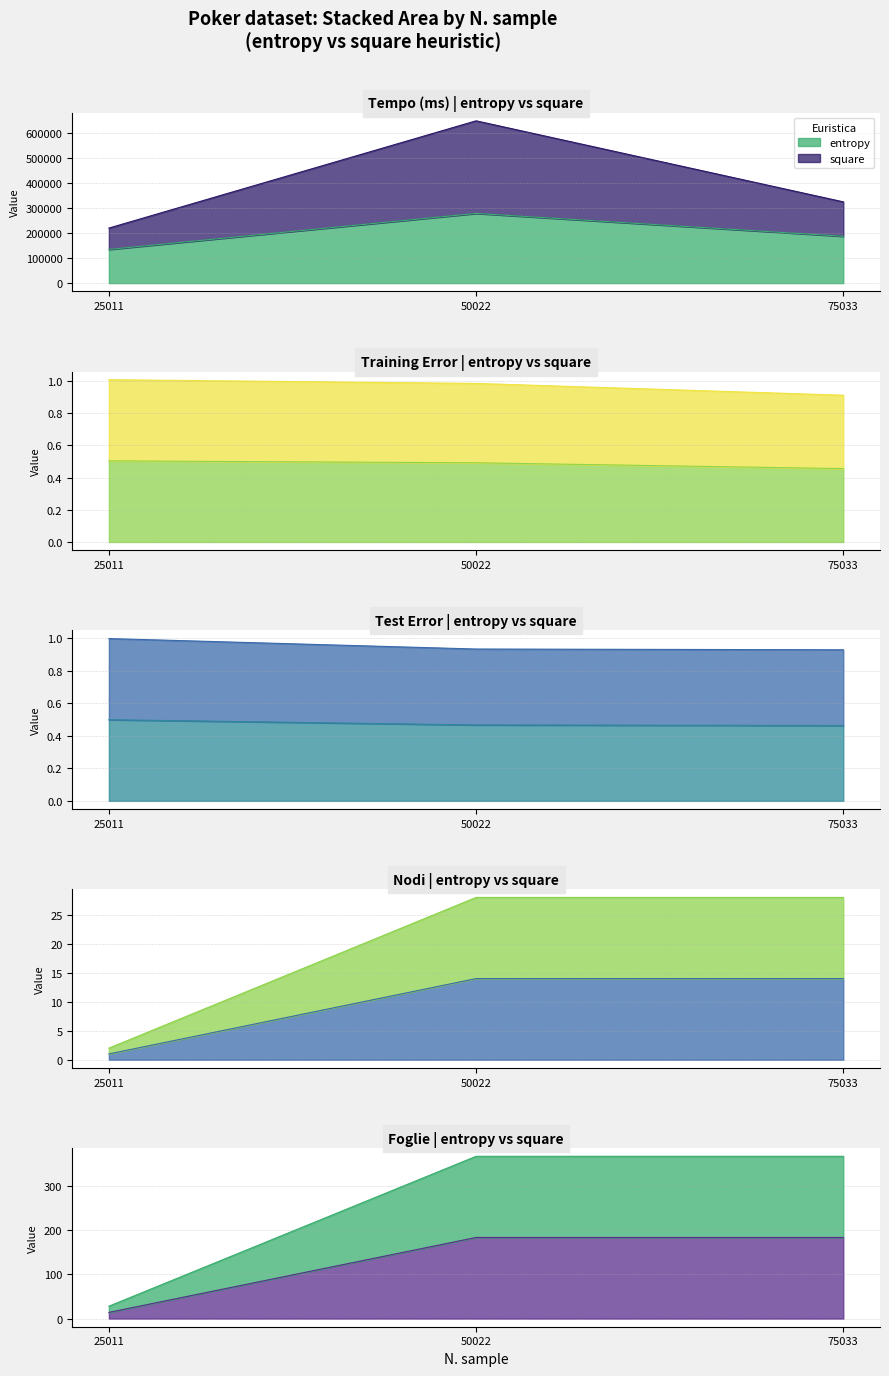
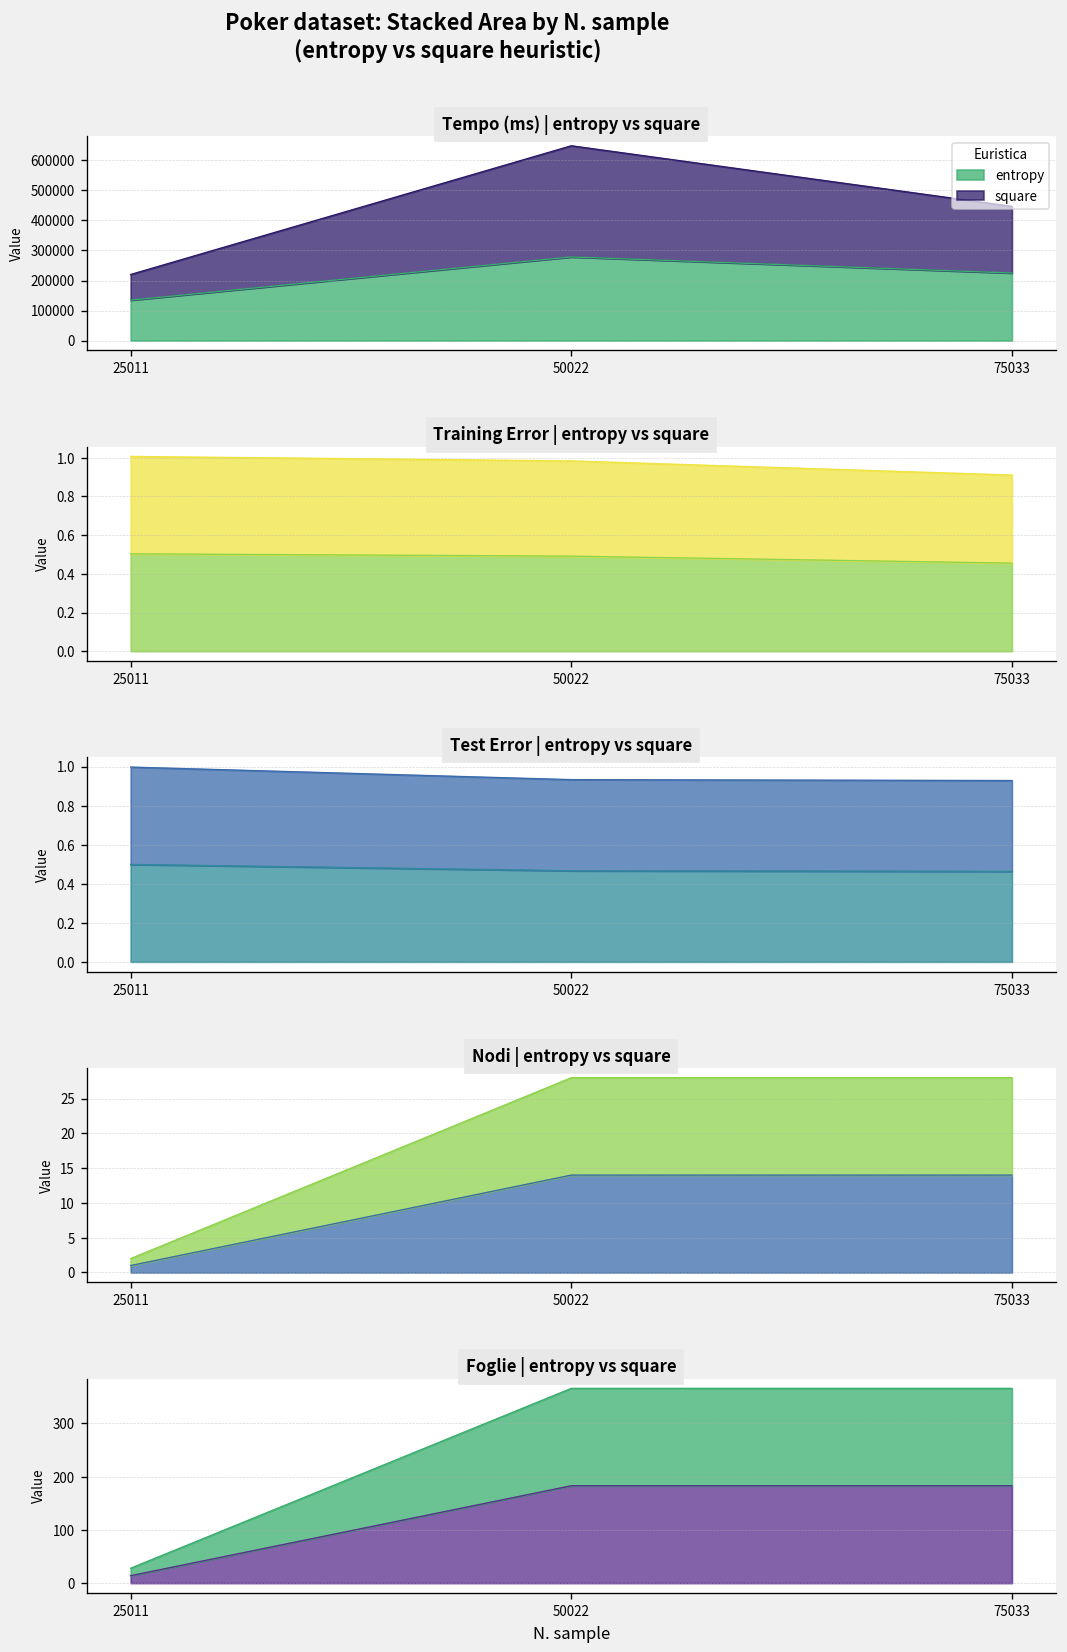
Tempo (ms) | entropy vs square, entropy, 75033: 190000 -> 220000
Tempo (ms) | entropy vs square, square, 75033: 140000 -> 220000
